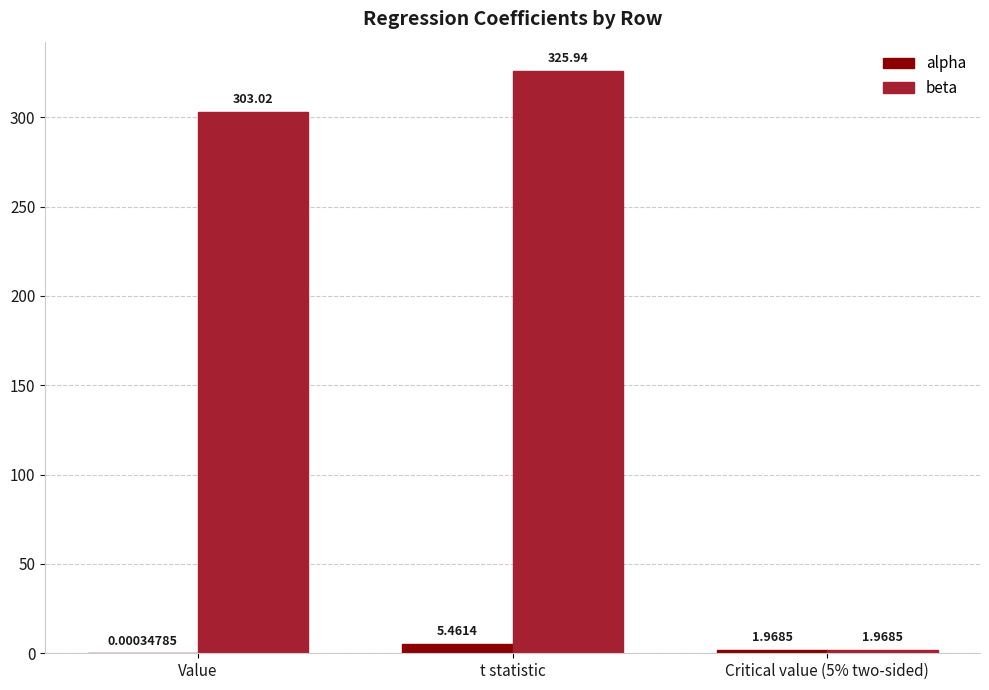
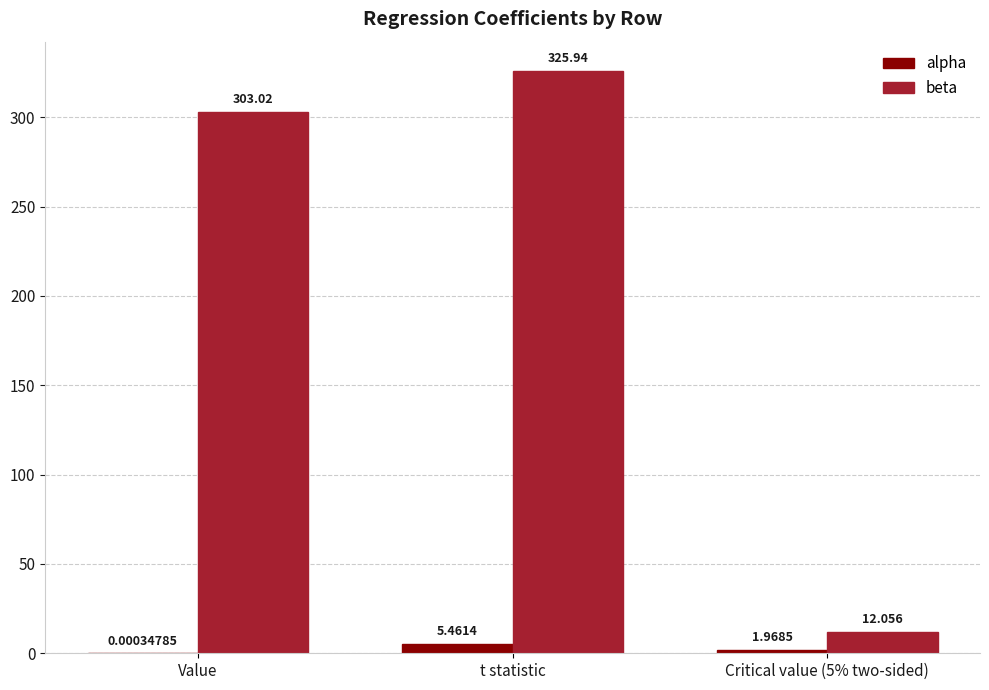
beta, Critical value (5% two-sided): 1.9685 -> 12.056
